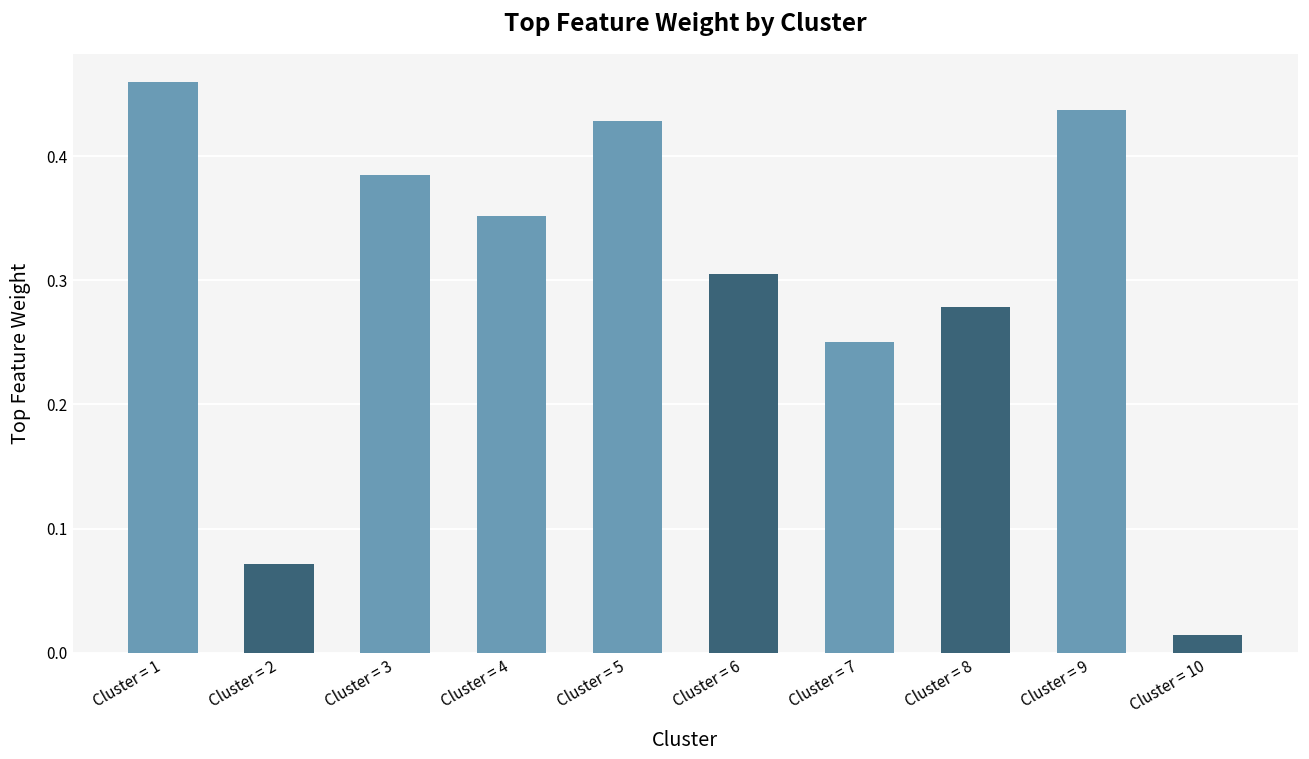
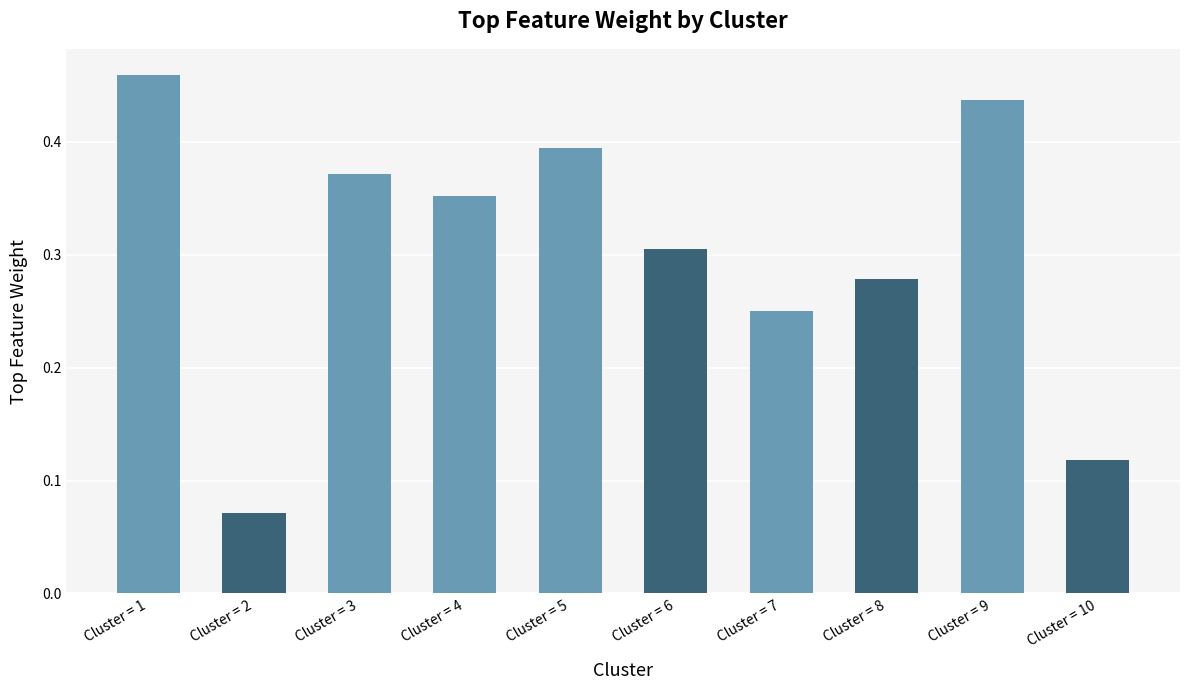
Cluster = 3: 0.385 -> 0.371
Cluster = 5: 0.429 -> 0.395
Cluster = 10: 0.014 -> 0.118
